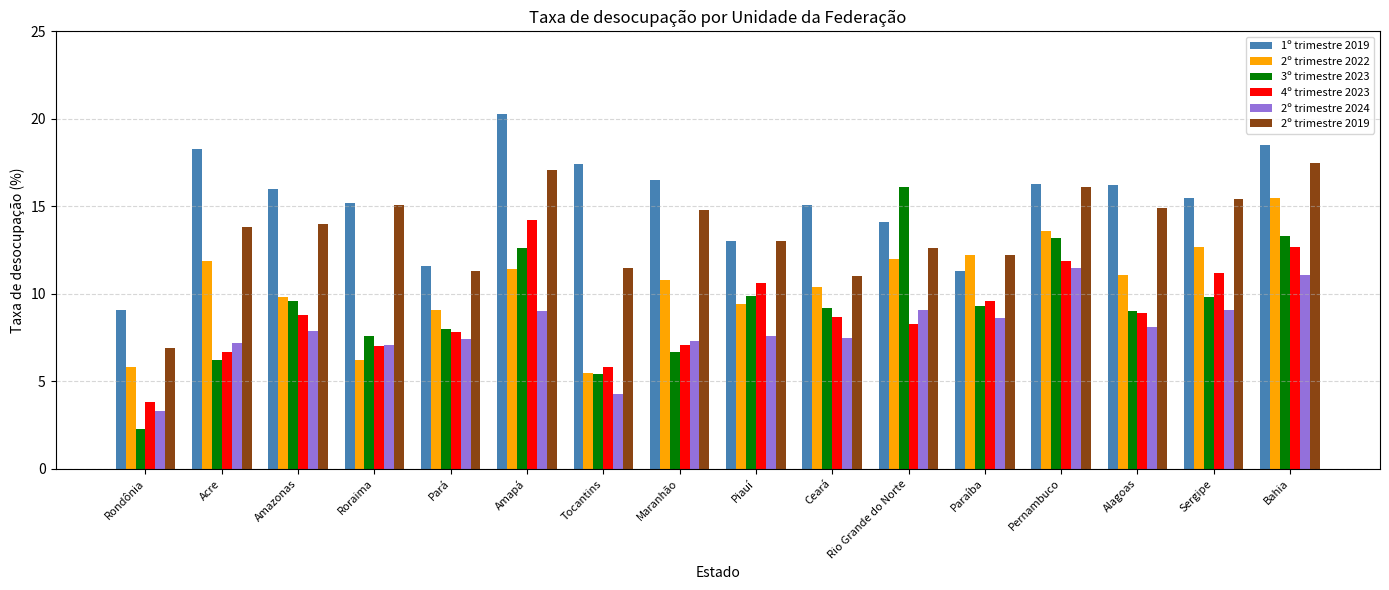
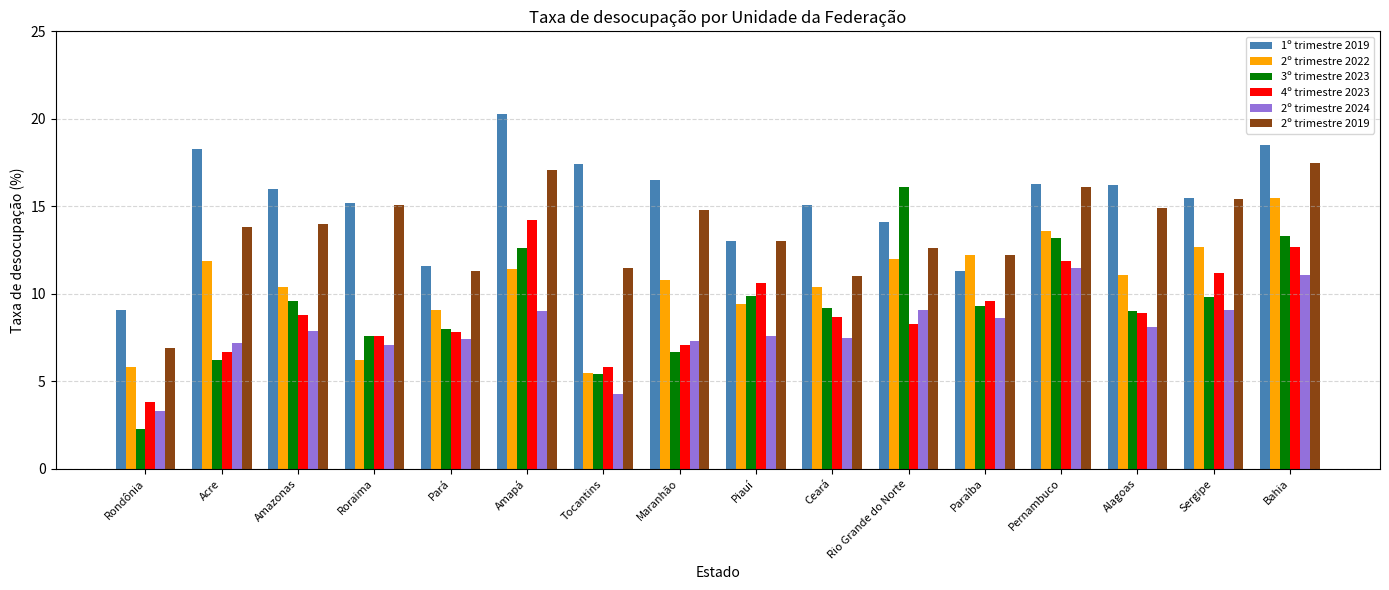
2º trimestre 2022, Amazonas: 9.8 -> 10.4
4º trimestre 2023, Roraima: 7.0 -> 7.6
